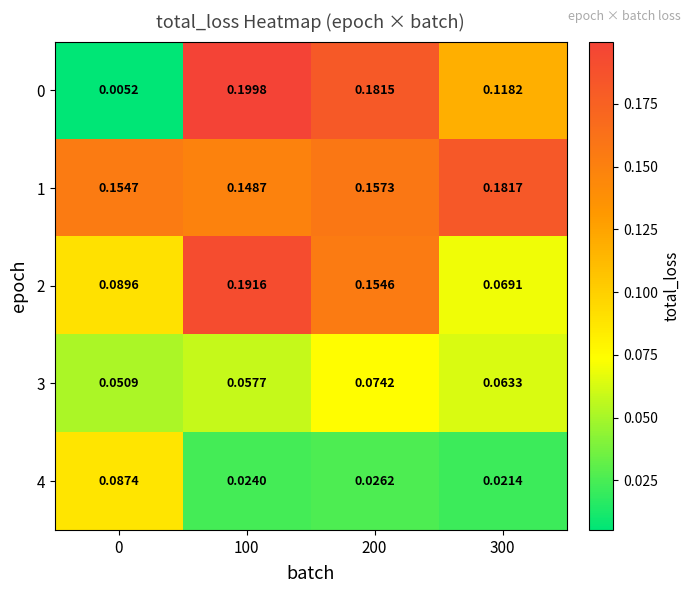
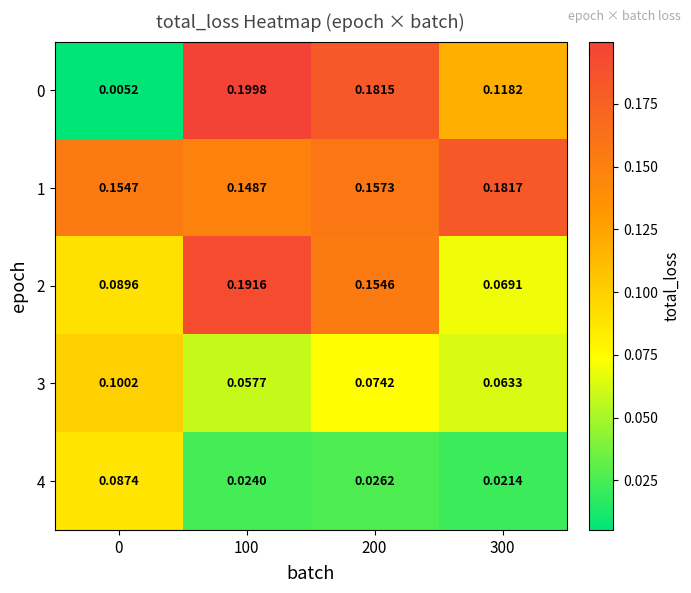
3, 0: 0.0509 -> 0.1002
